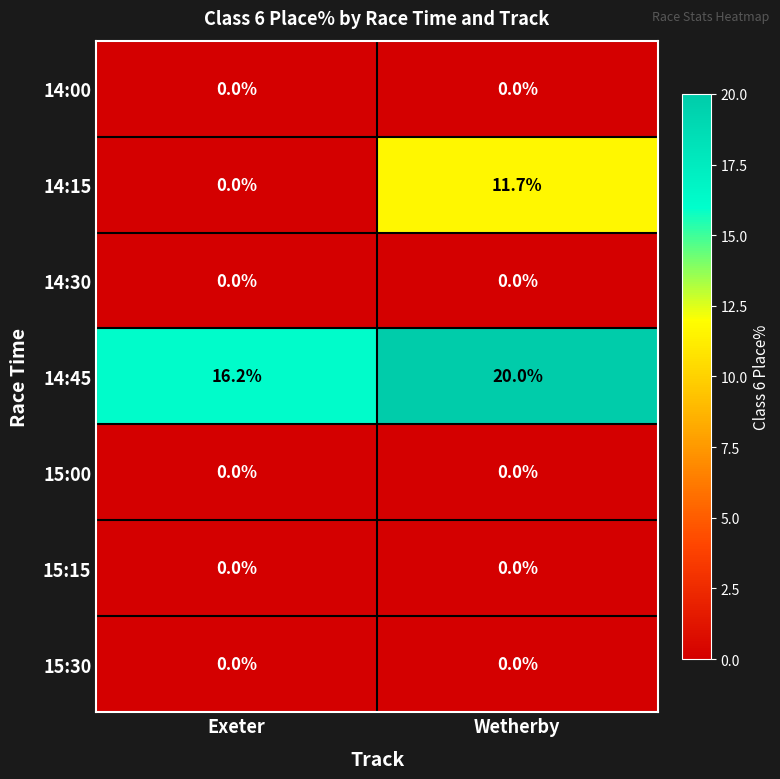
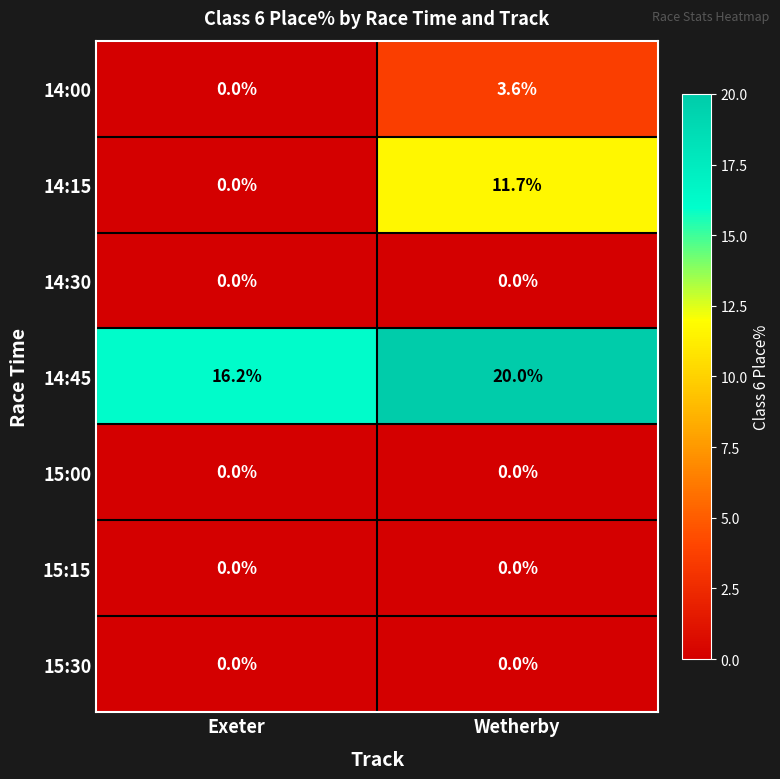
14:00, Wetherby: 0.0% -> 3.6%
